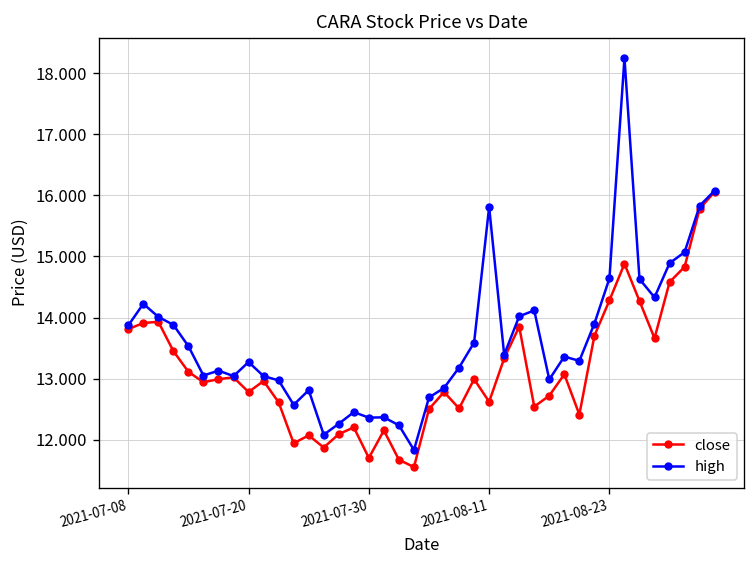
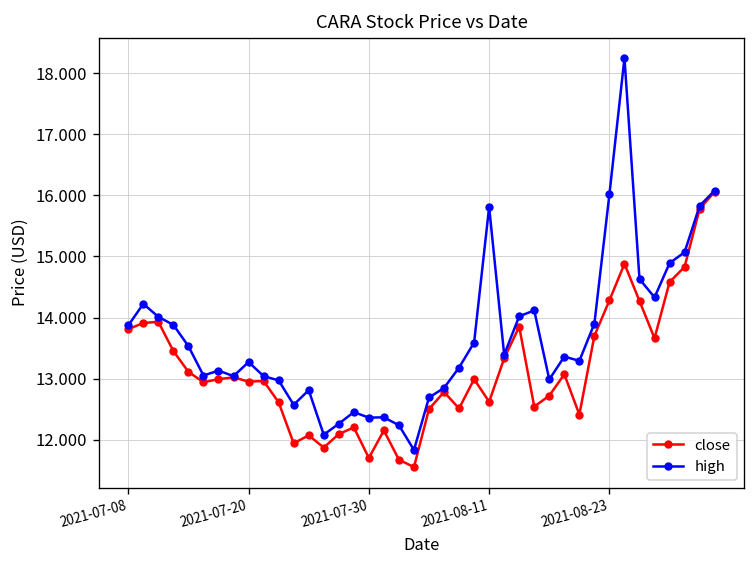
close, 2021-07-20: 12.8 -> 13.0
high, 2021-08-23: 14.6 -> 16.0
